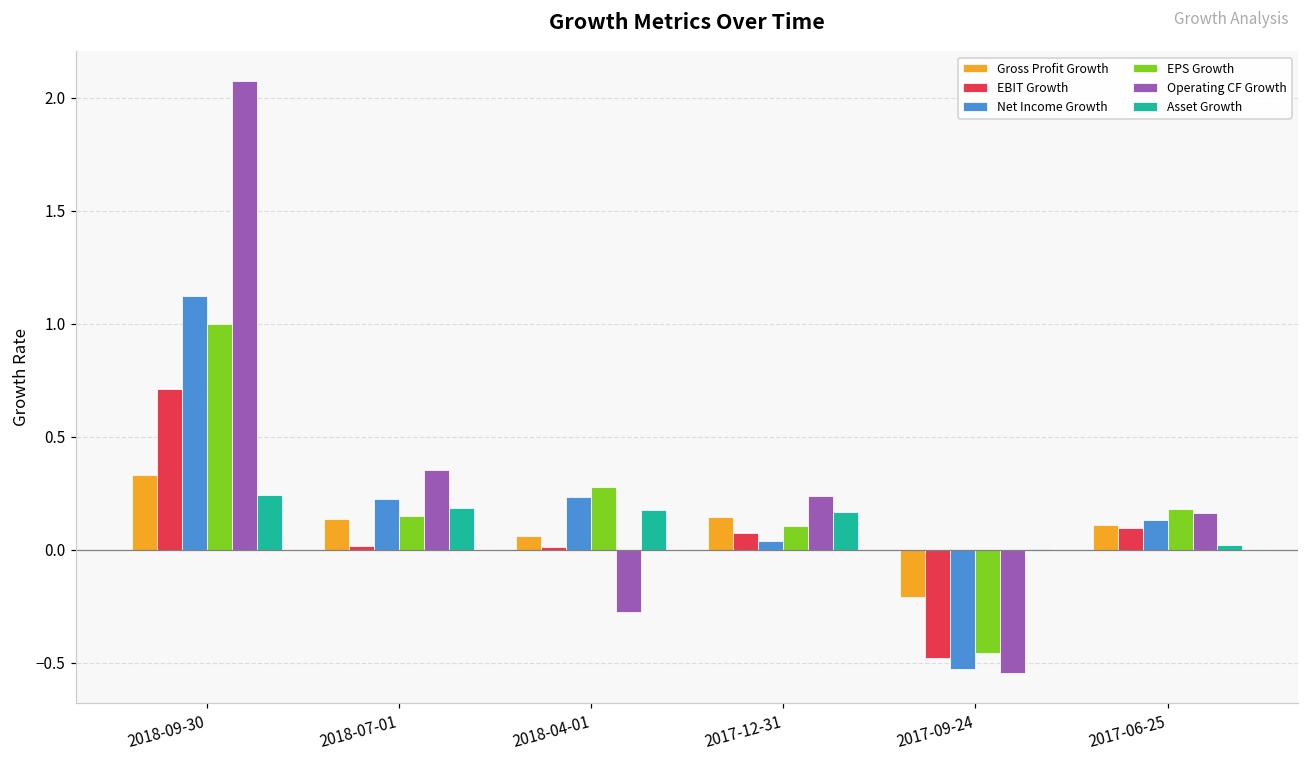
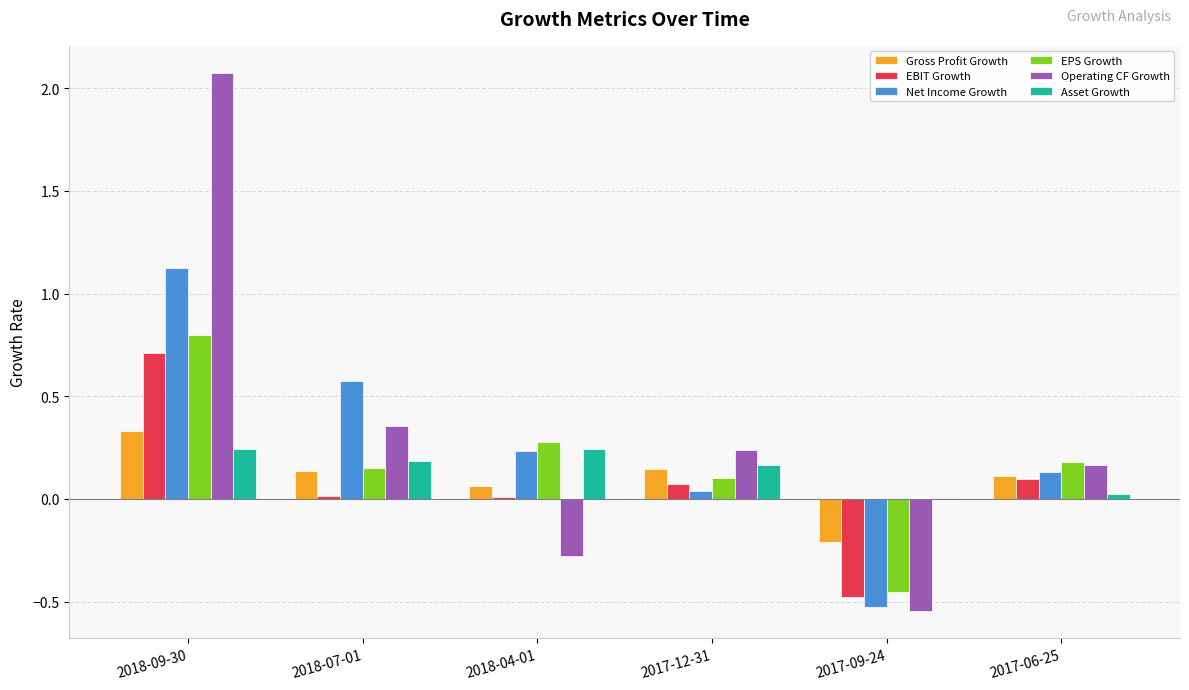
EPS Growth, 2018-09-30: 1.0 -> 0.8
Net Income Growth, 2018-07-01: 0.23 -> 0.58
Asset Growth, 2018-04-01: 0.18 -> 0.24
